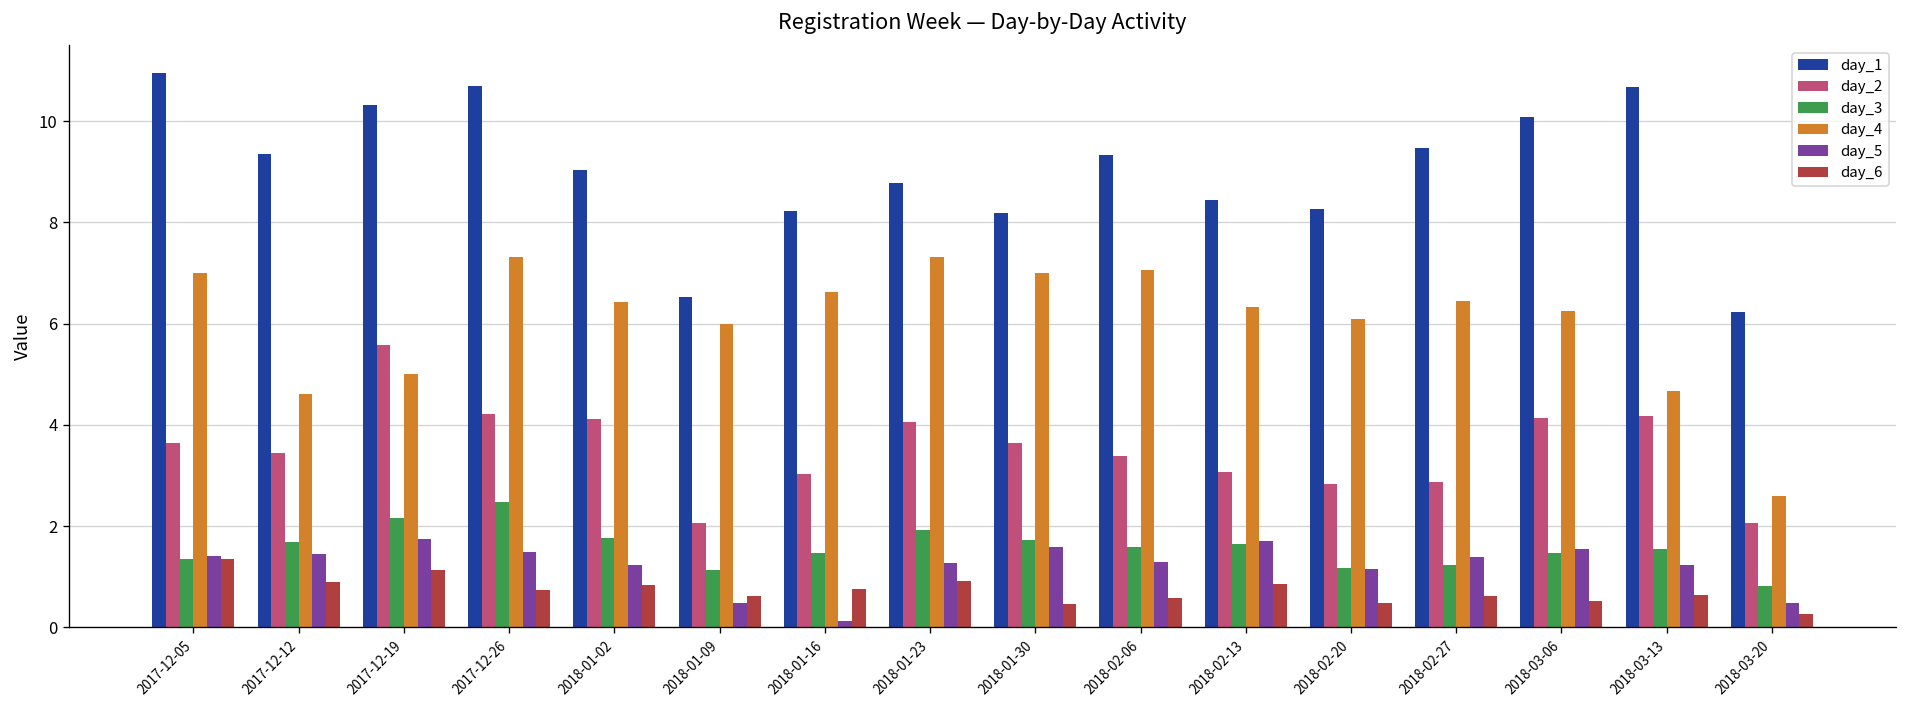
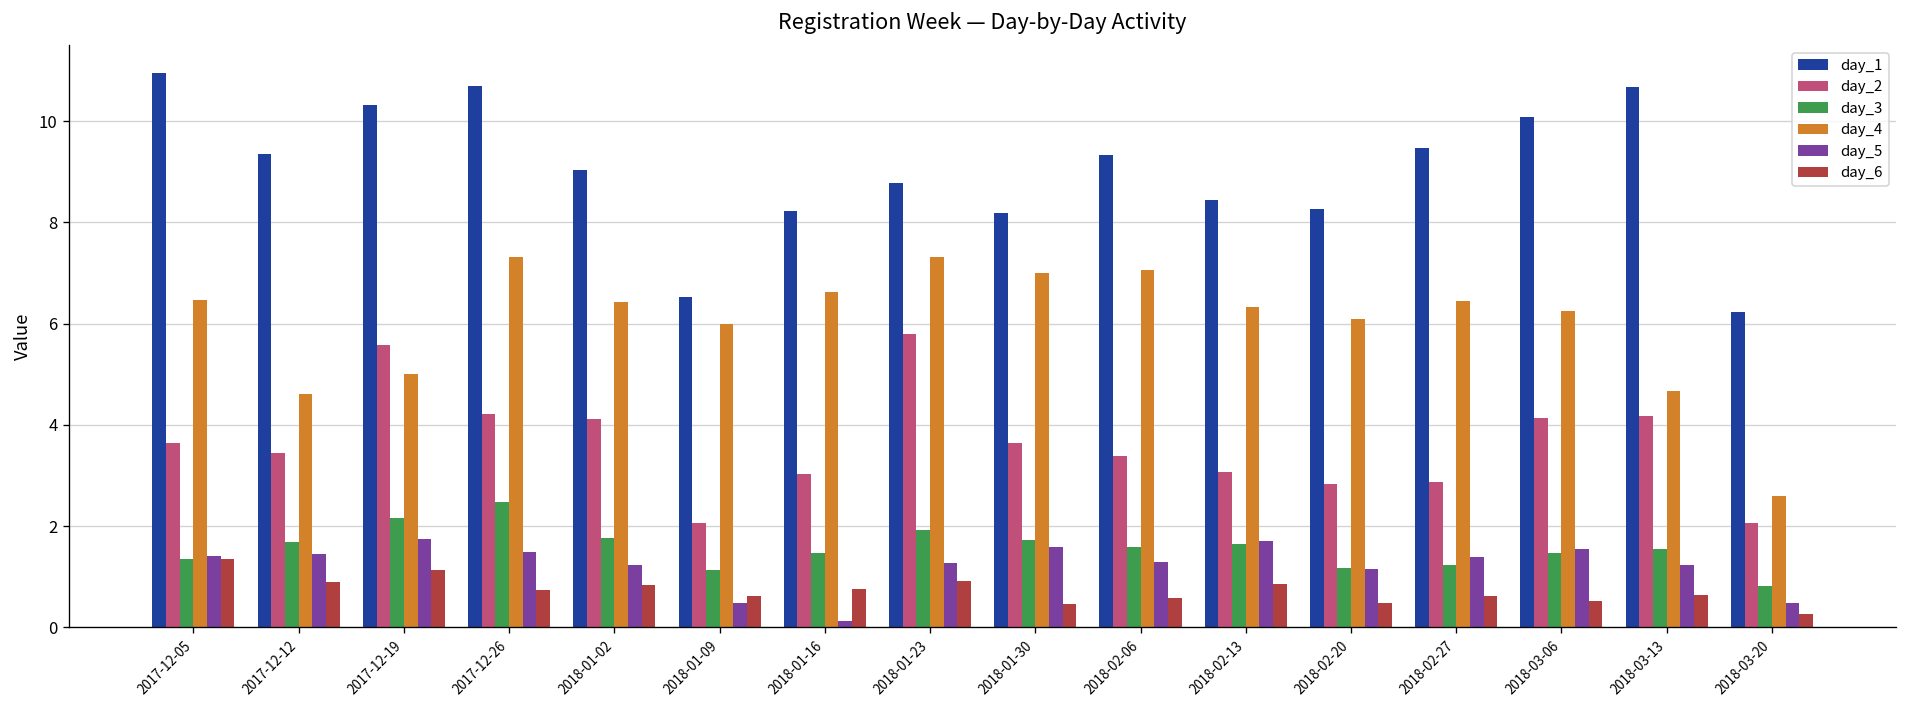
day_4, 2017-12-05: 7.0 -> 6.5
day_2, 2018-01-23: 4.1 -> 5.8
